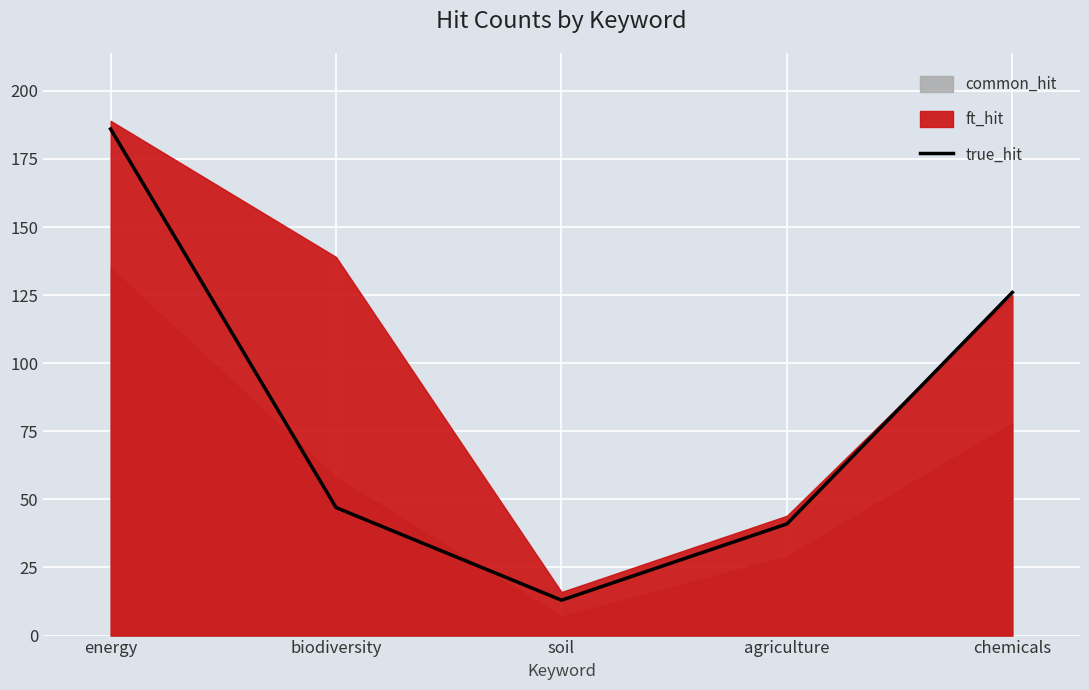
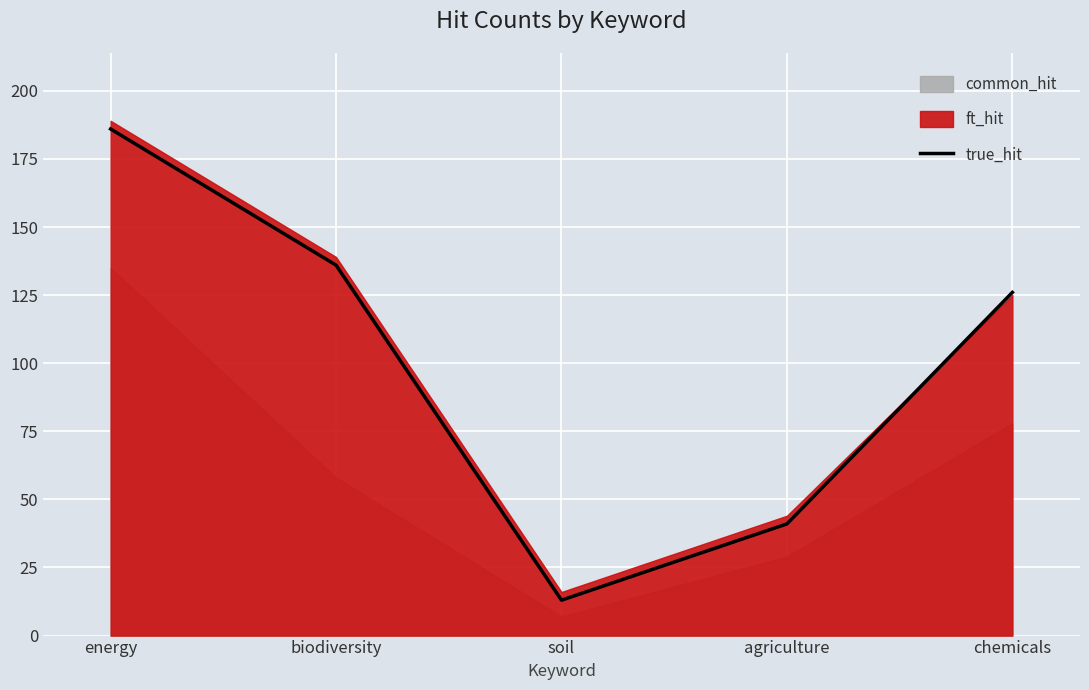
true_hit, biodiversity: 47 -> 136
